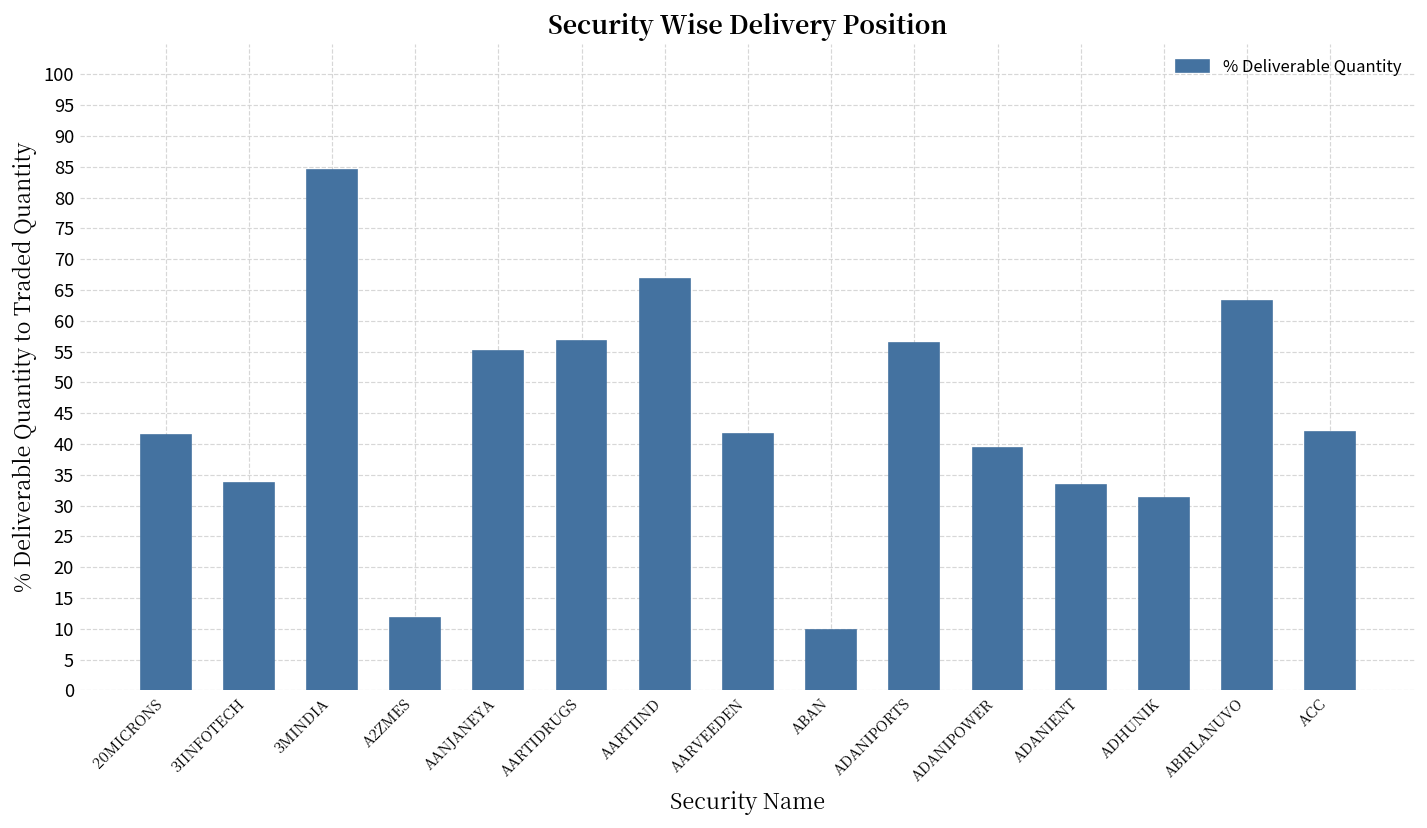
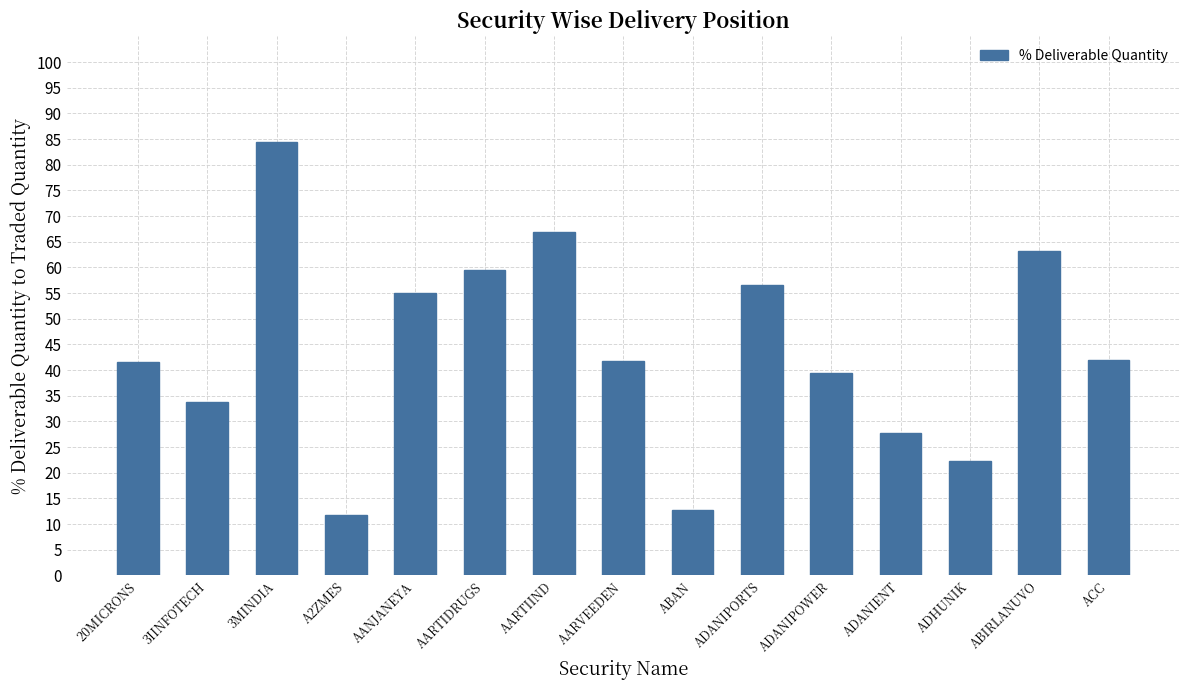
AARTIDRUGS: 57 -> 59
ABAN: 10 -> 13
ADANIENT: 33 -> 28
ADHUNIK: 31 -> 22
